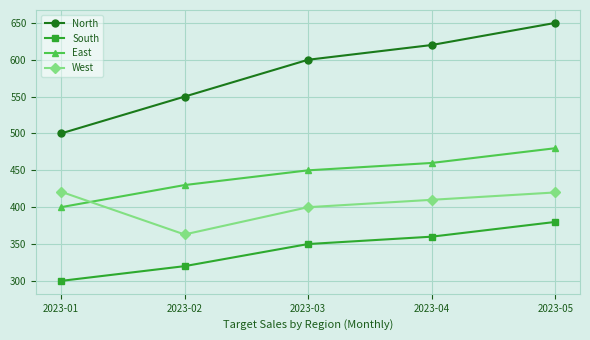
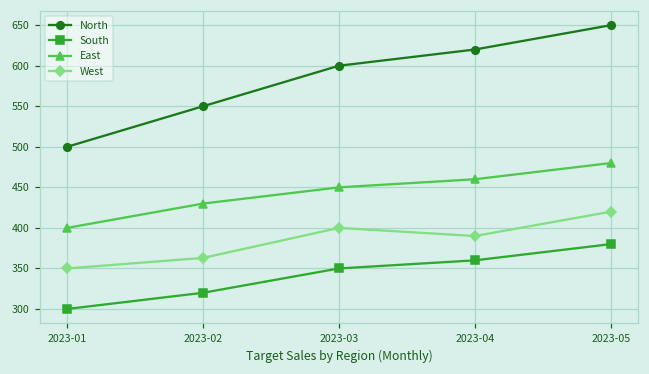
West, 2023-01: 420 -> 350
West, 2023-04: 410 -> 390
